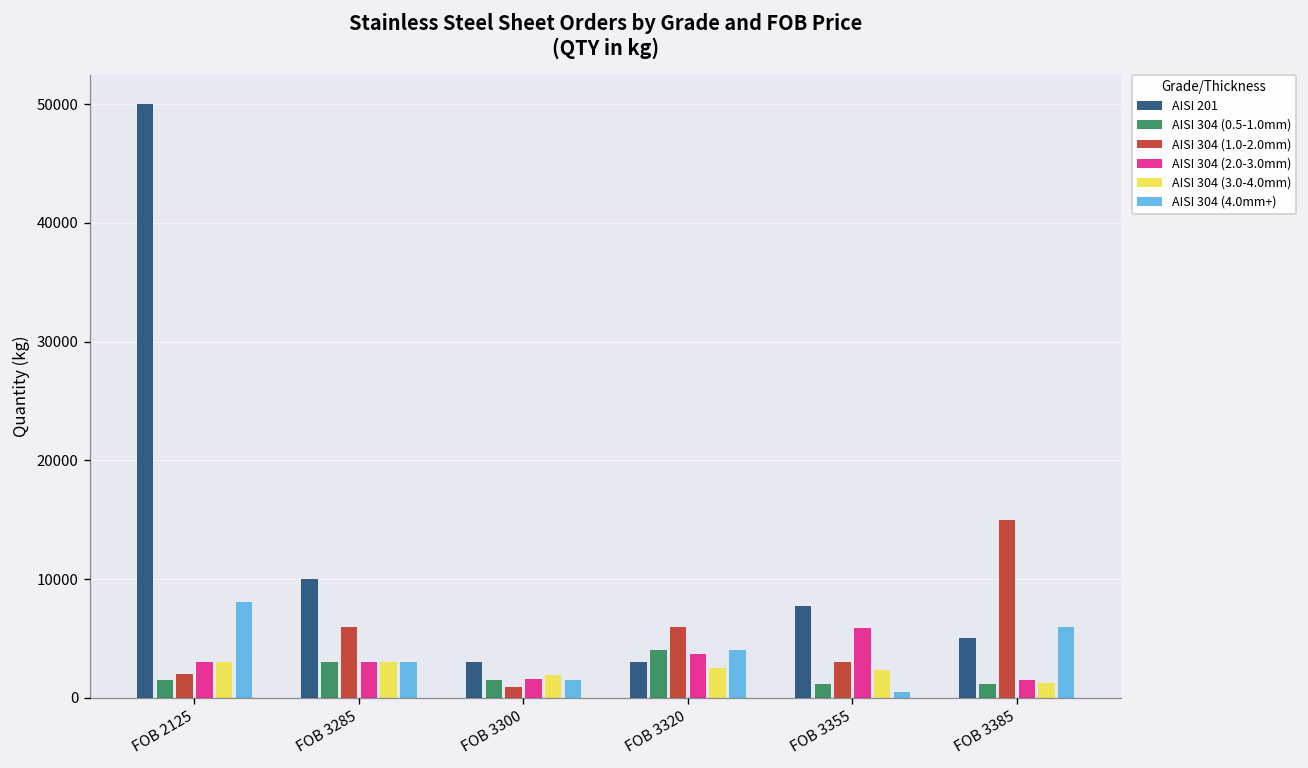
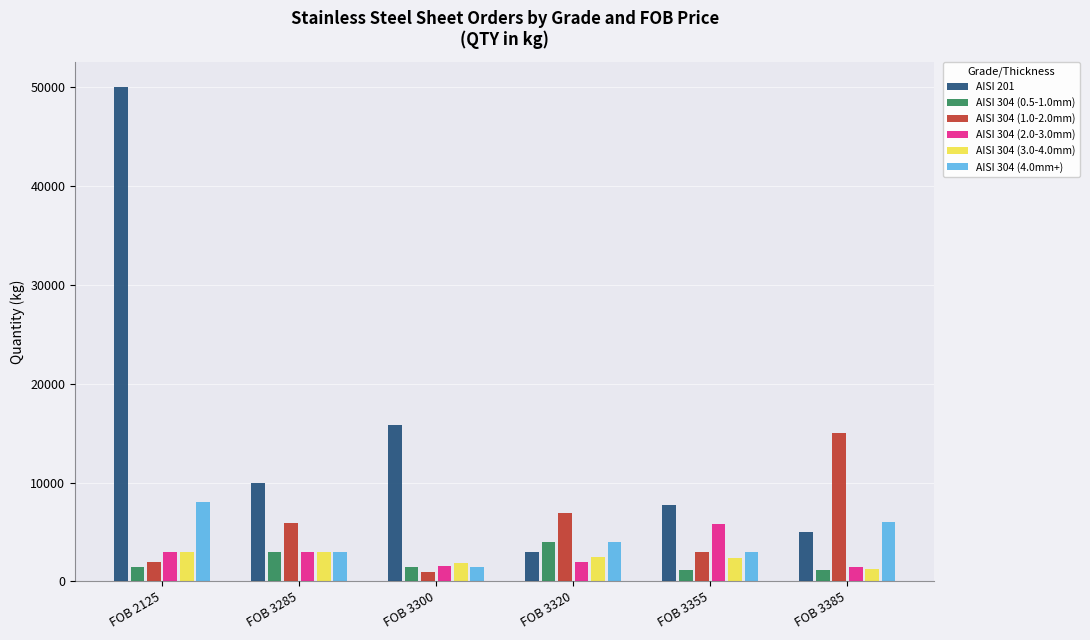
AISI 201, FOB 3300: 3000 -> 16000
AISI 304 (1.0-2.0mm), FOB 3320: 6000 -> 7000
AISI 304 (2.0-3.0mm), FOB 3320: 4000 -> 2000
AISI 304 (4.0mm+), FOB 3355: 0 -> 3000
